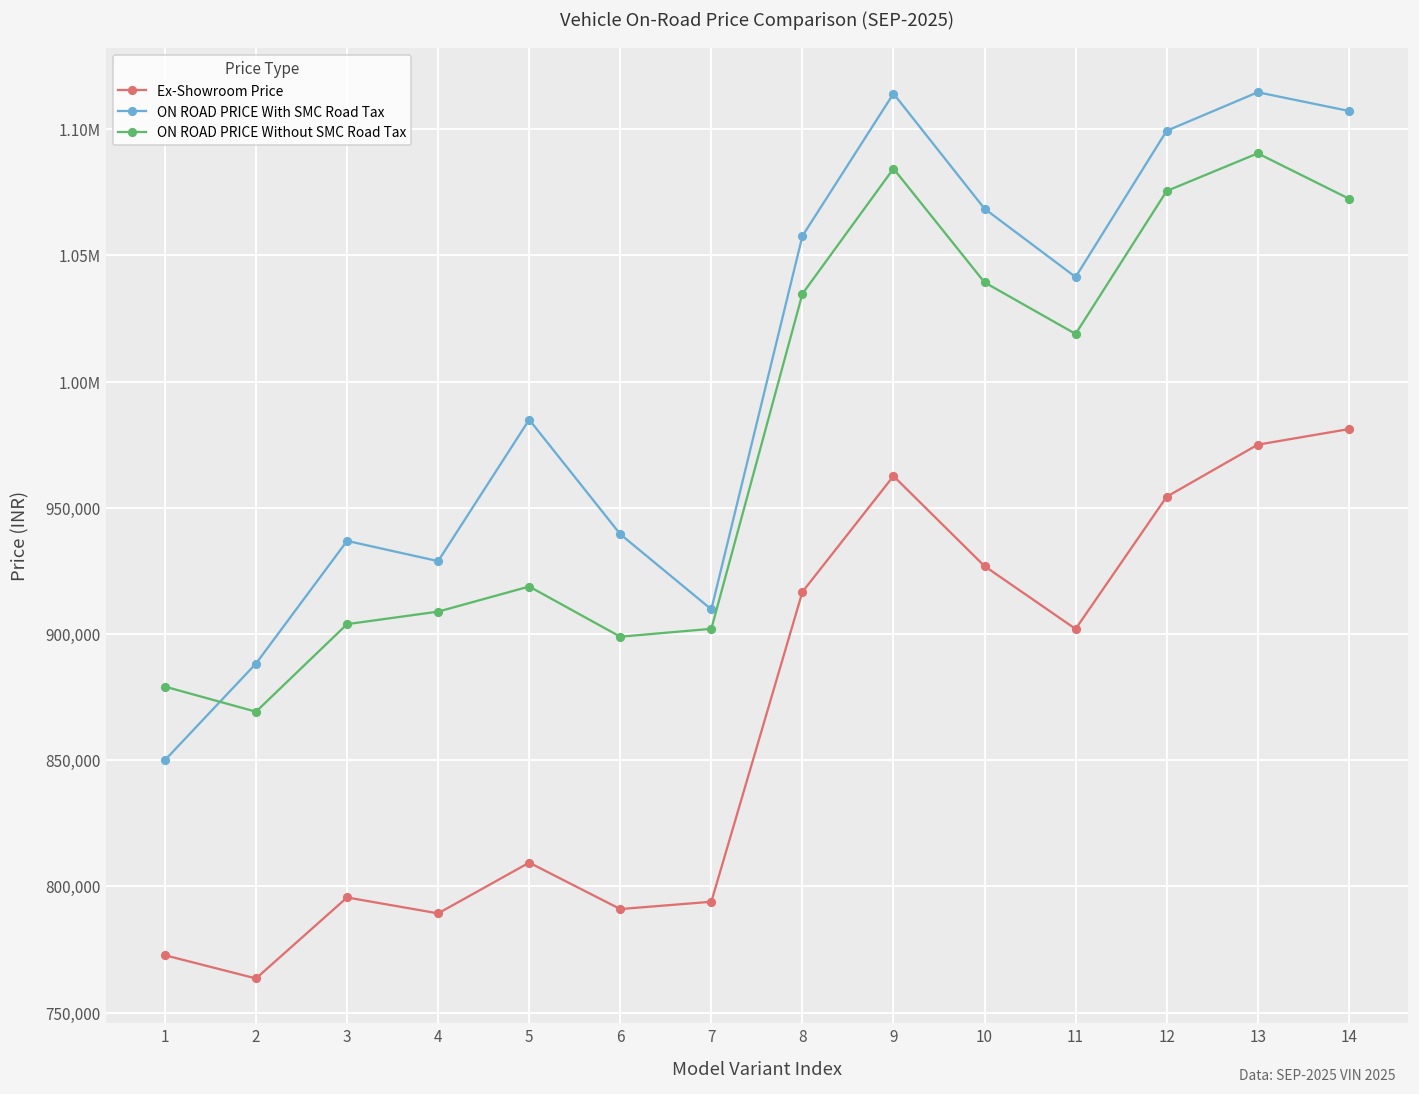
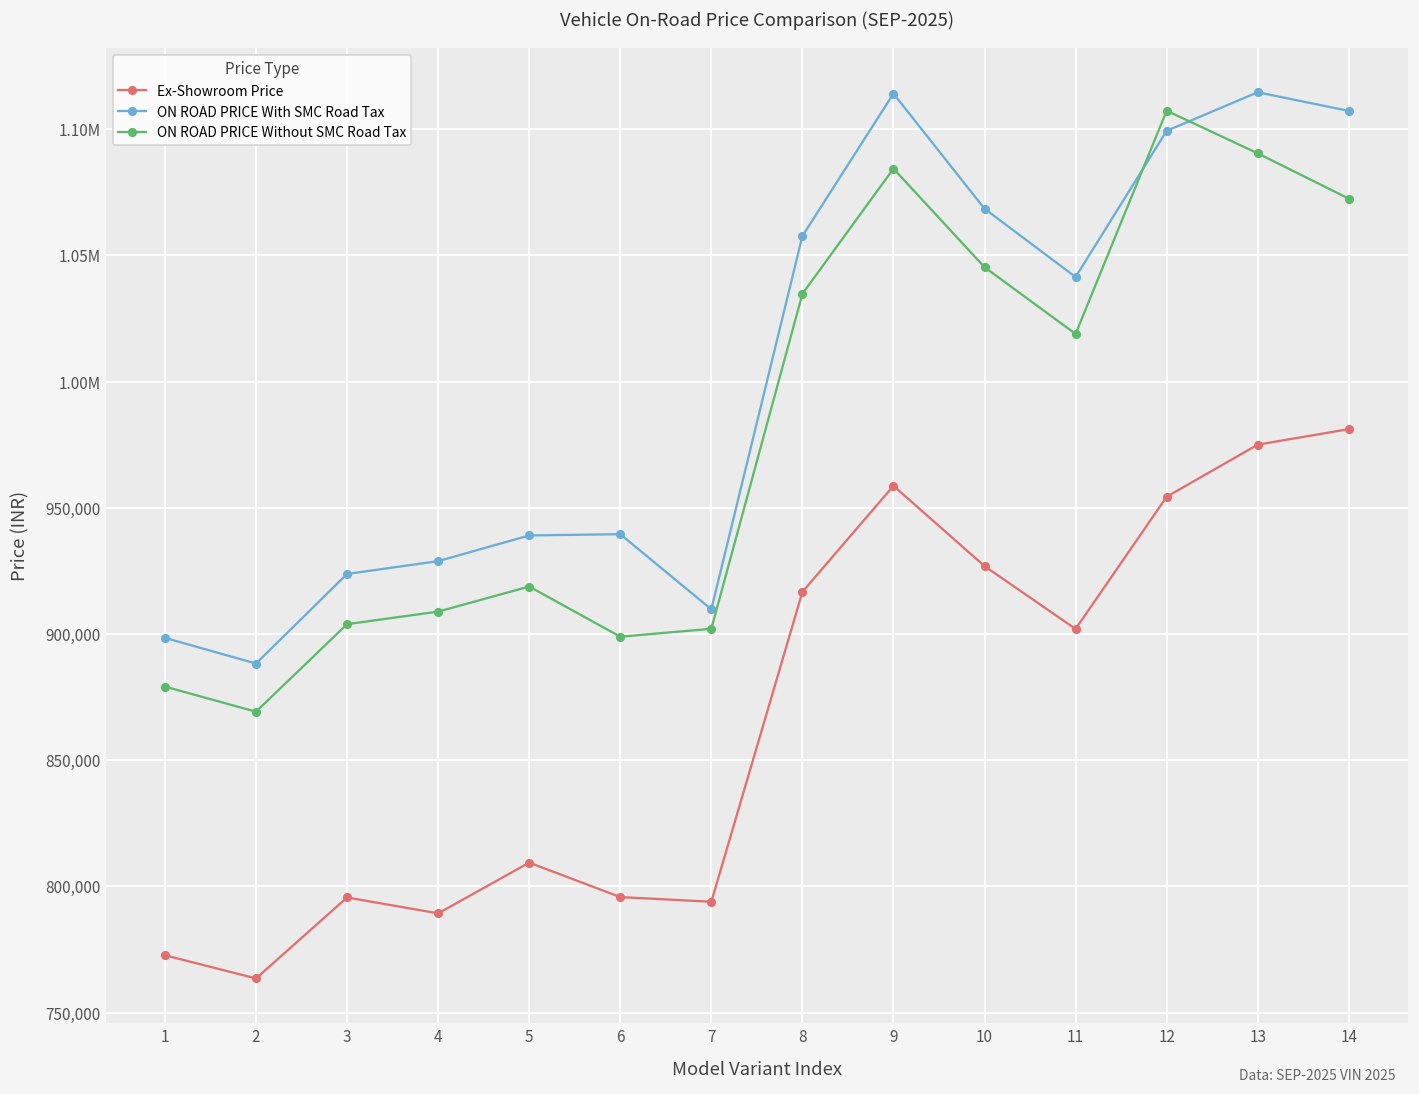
ON ROAD PRICE With SMC Road Tax, 1: 850,000 -> 898,000
ON ROAD PRICE With SMC Road Tax, 3: 937,000 -> 924,000
ON ROAD PRICE With SMC Road Tax, 5: 985,000 -> 939,000
Ex-Showroom Price, 6: 791,000 -> 796,000
Ex-Showroom Price, 9: 963,000 -> 959,000
ON ROAD PRICE Without SMC Road Tax, 10: 1,039,000 -> 1,045,000
ON ROAD PRICE Without SMC Road Tax, 12: 1,076,000 -> 1,107,000
